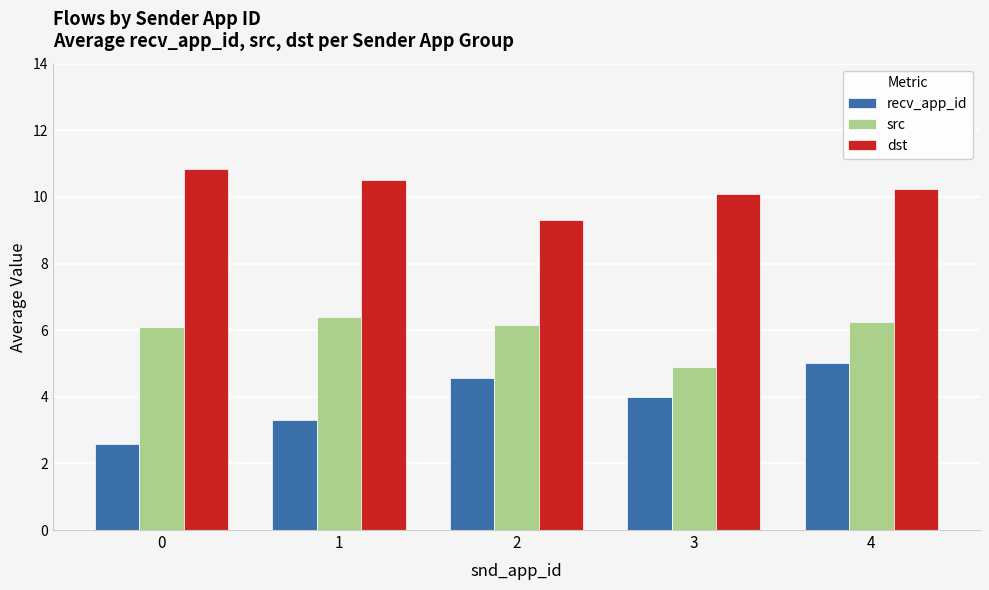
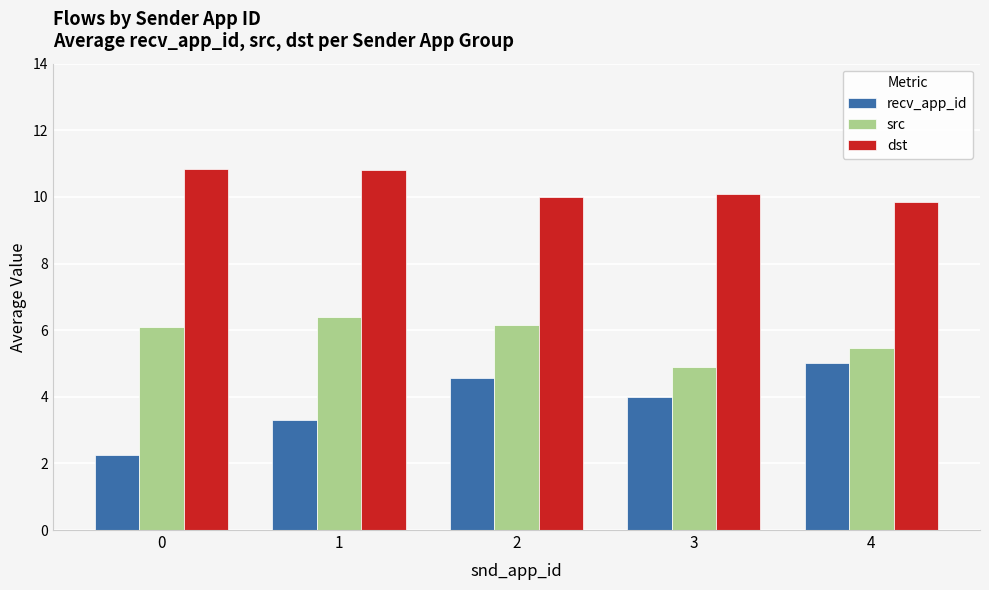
recv_app_id, 0: 2.6 -> 2.2
dst, 1: 10.5 -> 10.8
dst, 2: 9.3 -> 10.0
src, 4: 6.3 -> 5.5
dst, 4: 10.3 -> 9.9
